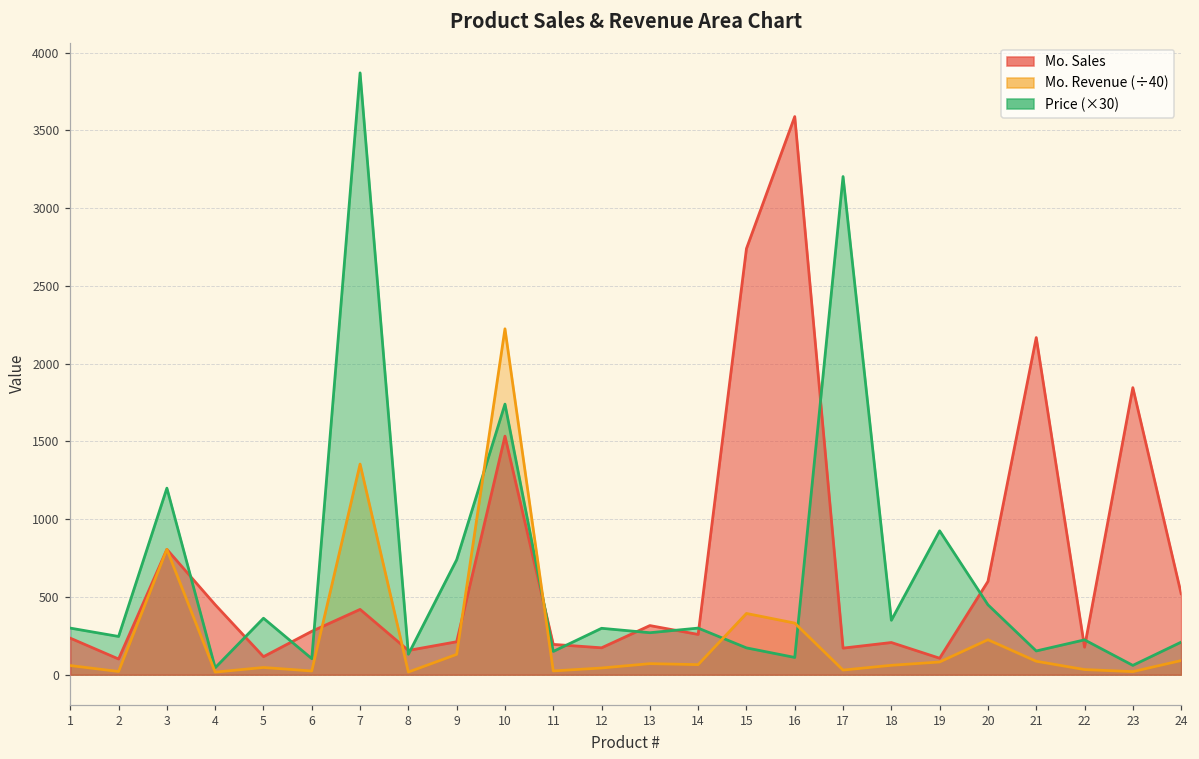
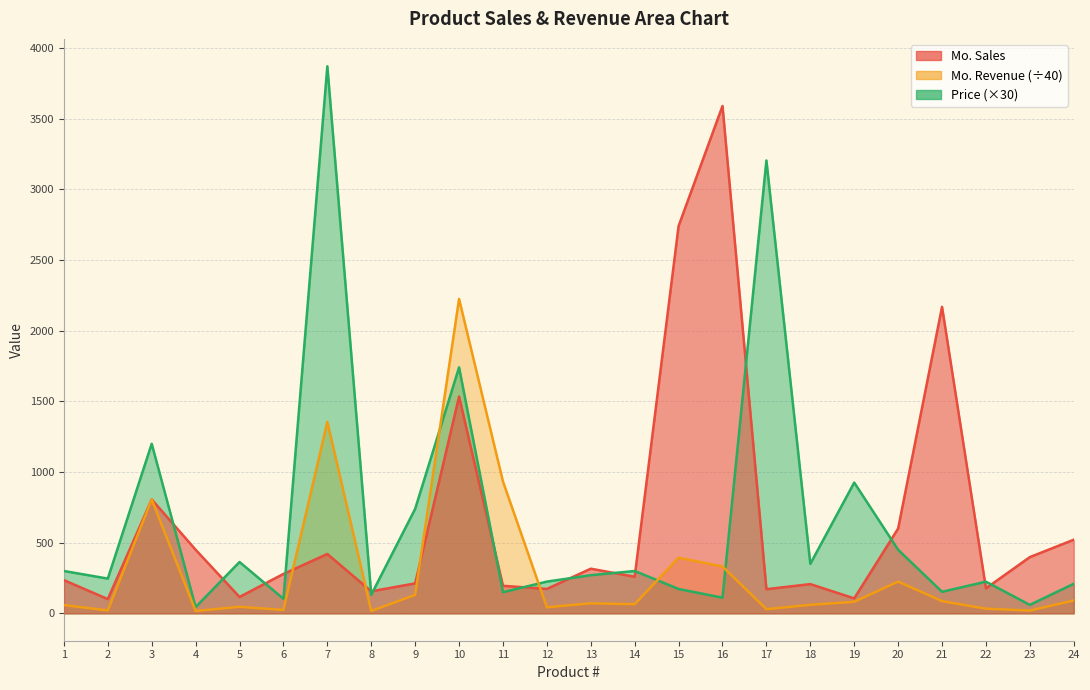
Mo. Revenue (÷40), 11: 20 -> 930
Price (×30), 12: 300 -> 220
Mo. Sales, 23: 1850 -> 400
